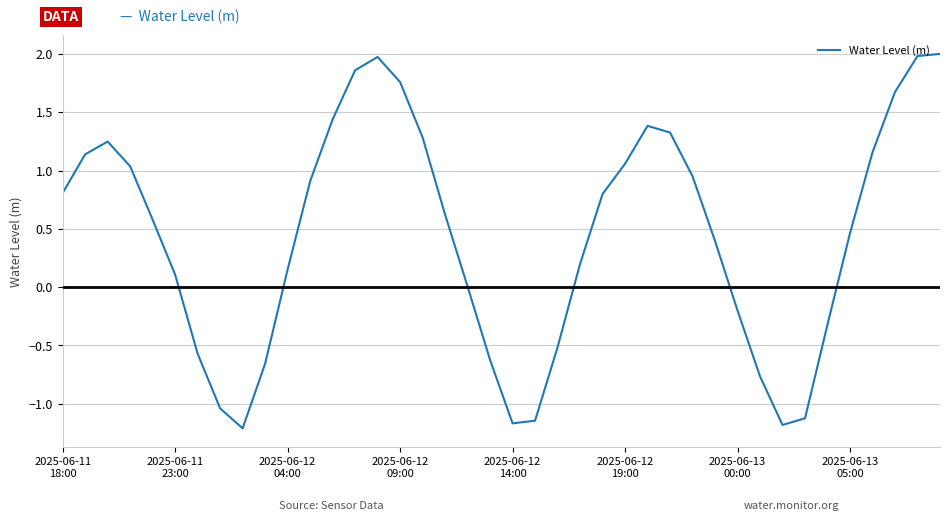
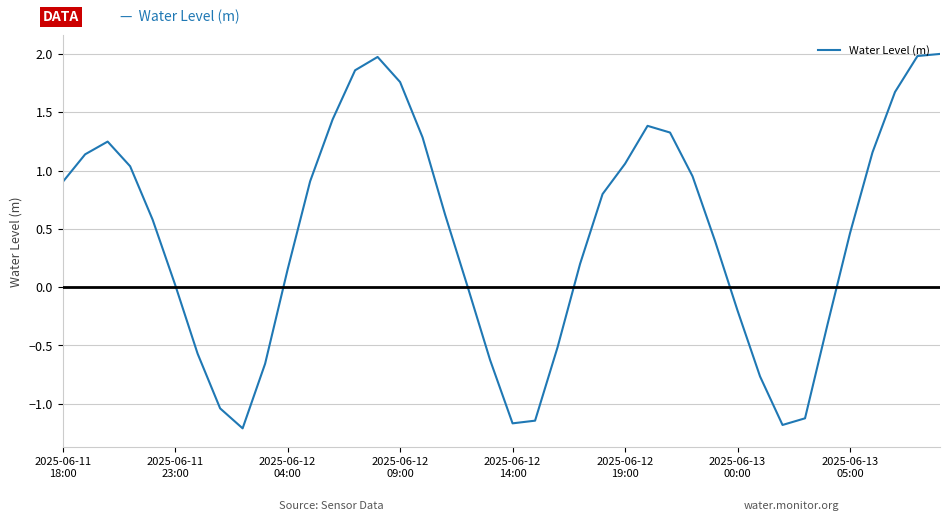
2025-06-11 18:00: 0.81 -> 0.90
2025-06-11 23:00: 0.11 -> 0.02
